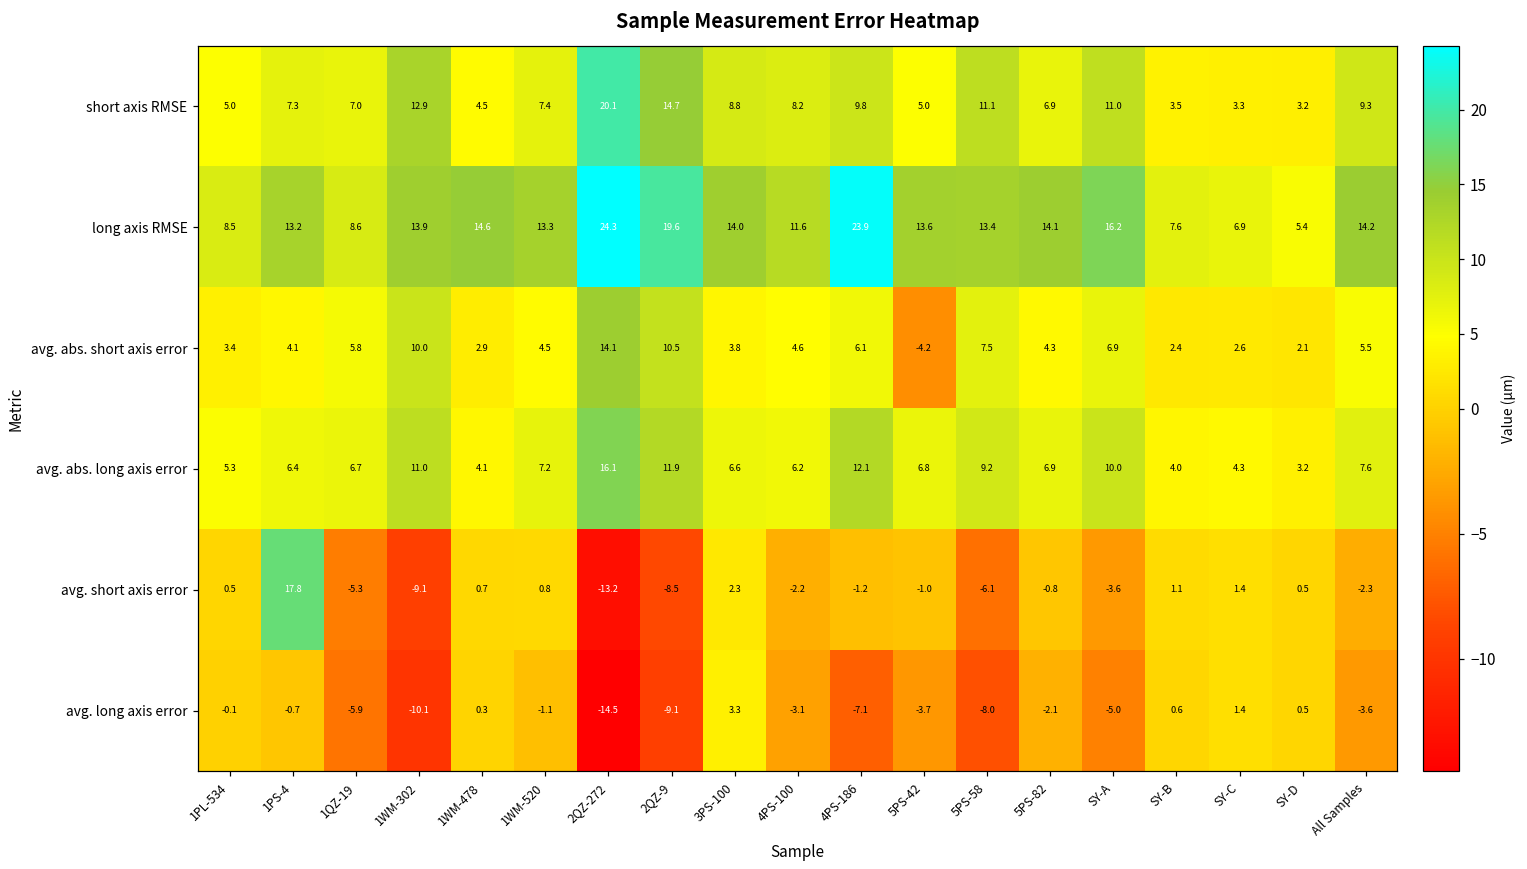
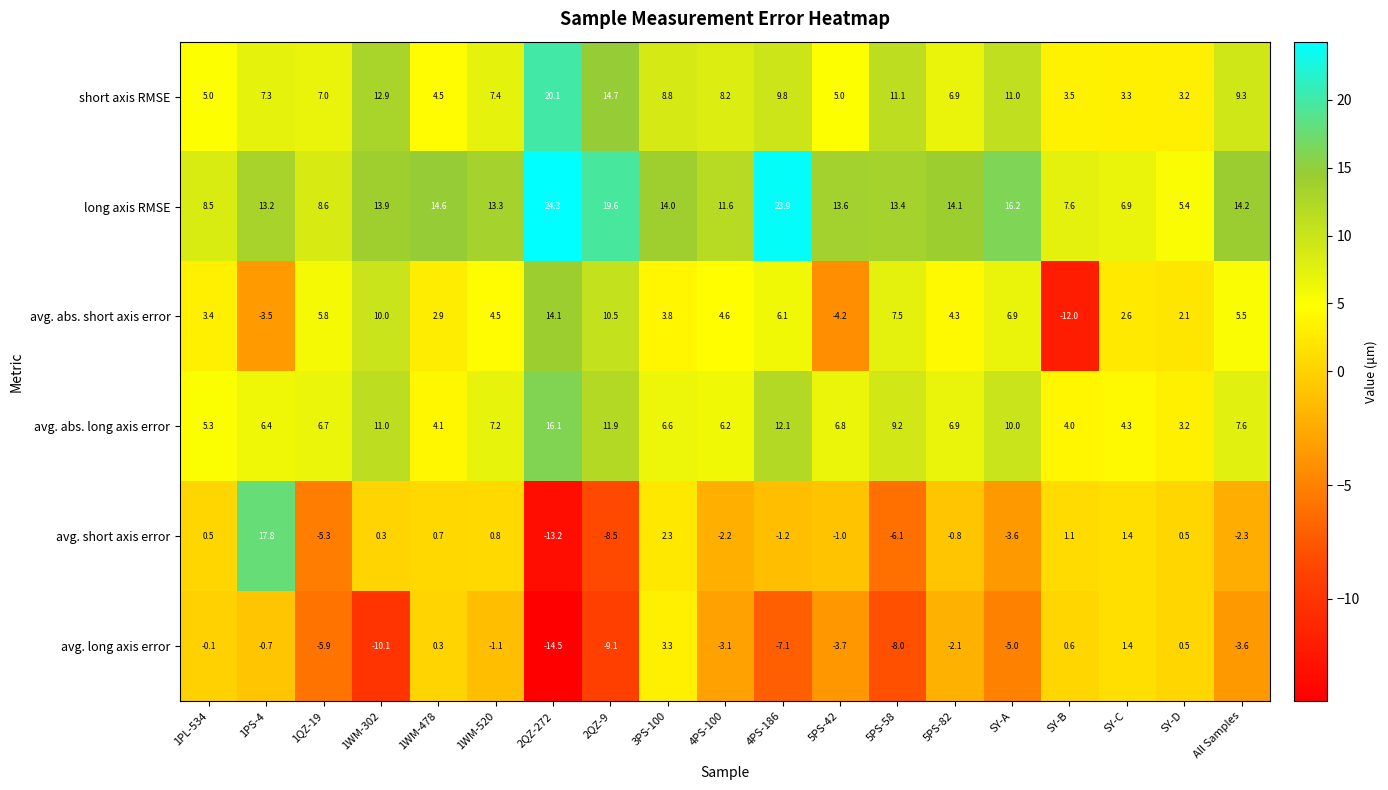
avg. abs. short axis error, 1PS-4: 4.1 -> -3.5
avg. abs. short axis error, SY-B: 2.4 -> -12.0
avg. short axis error, 1WM-302: -9.1 -> 0.3
